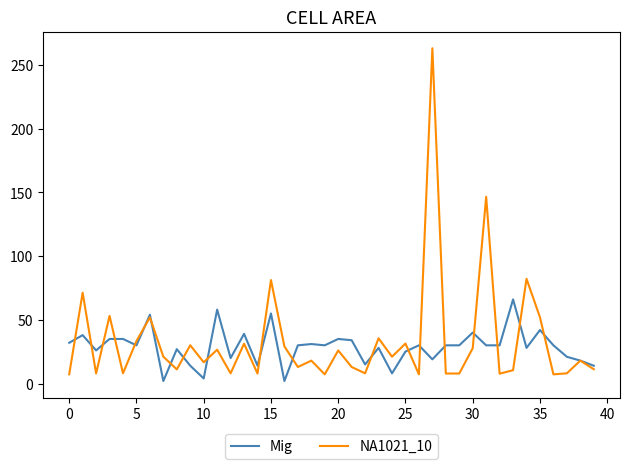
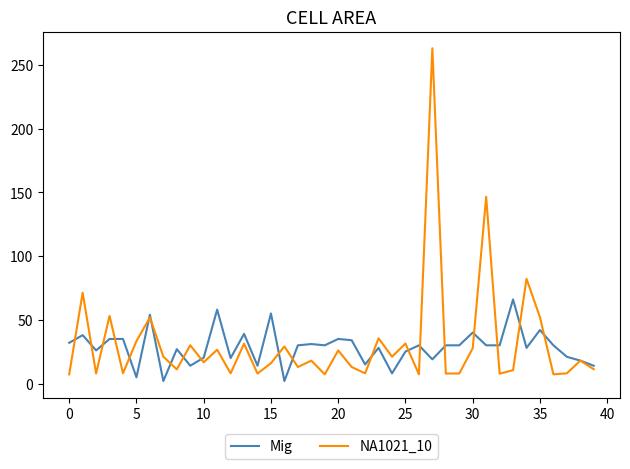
Mig, 5: 30 -> 5
Mig, 10: 4 -> 20
NA1021_10, 15: 81 -> 16
